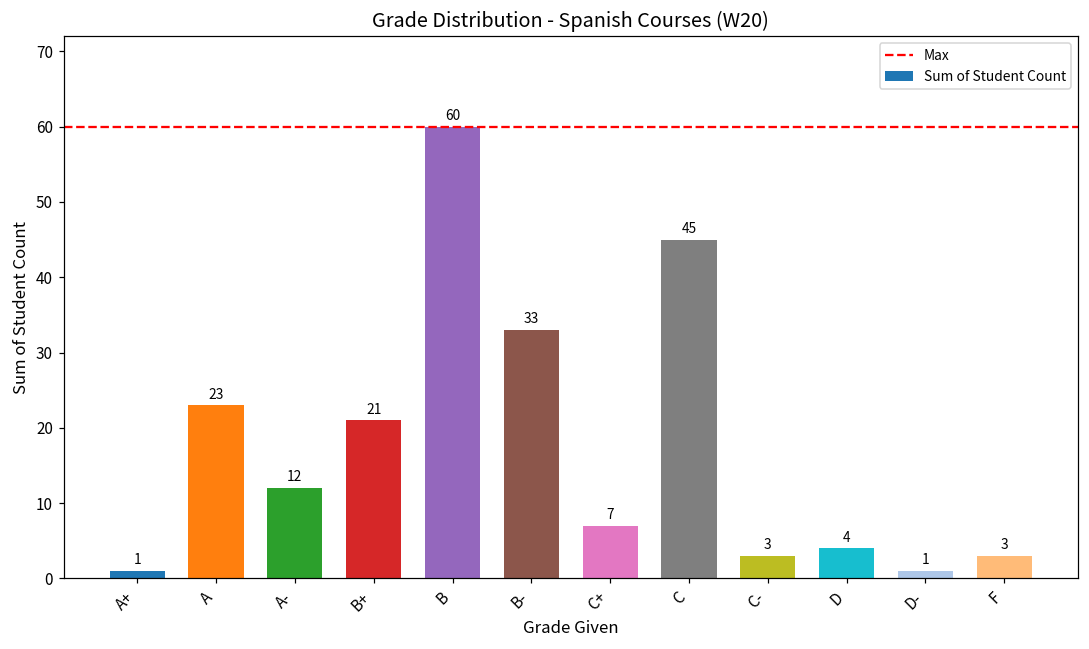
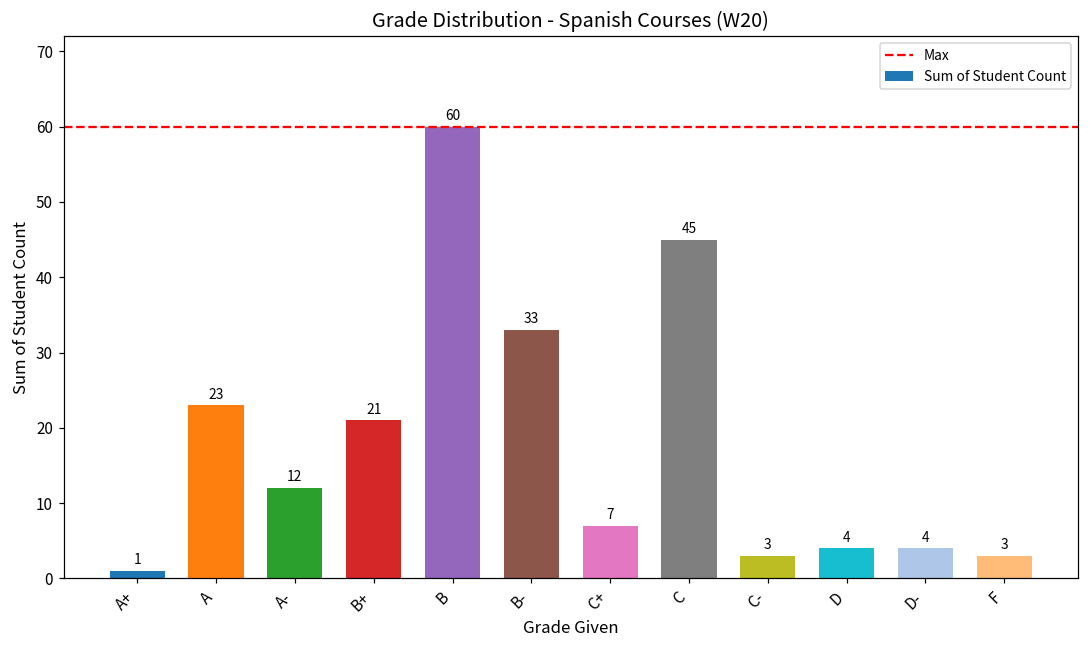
D-: 1 -> 4
